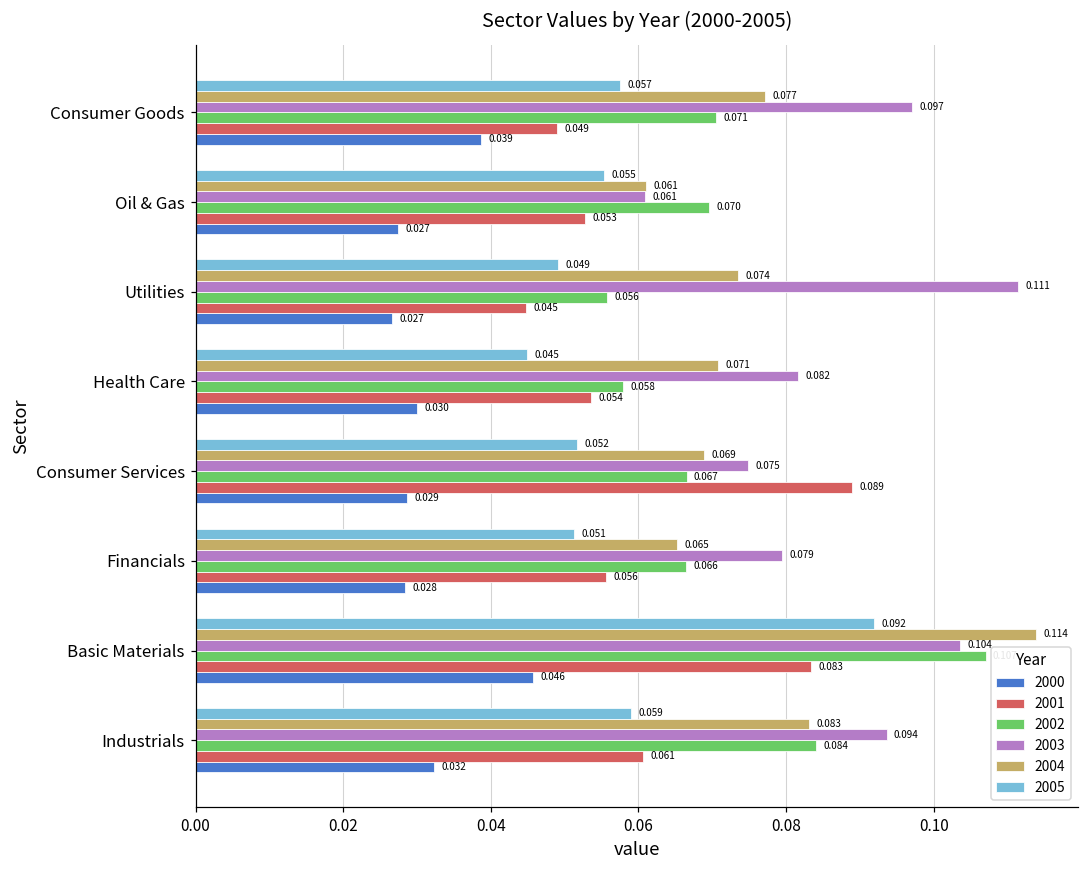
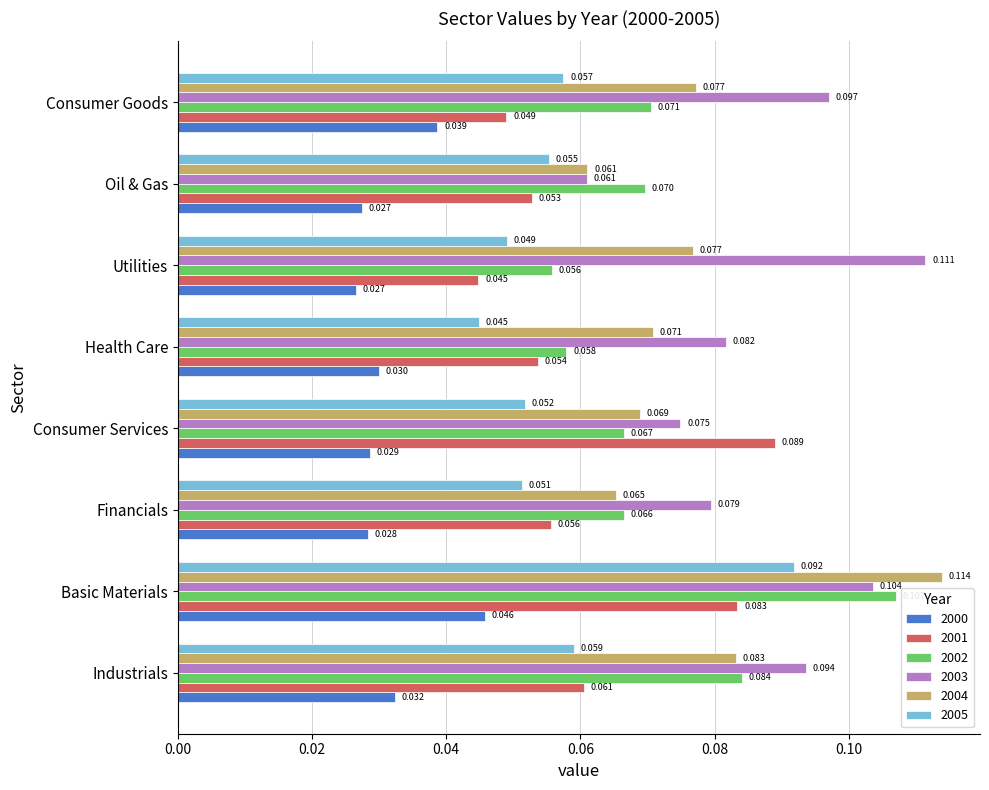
2004, Utilities: 0.074 -> 0.077
